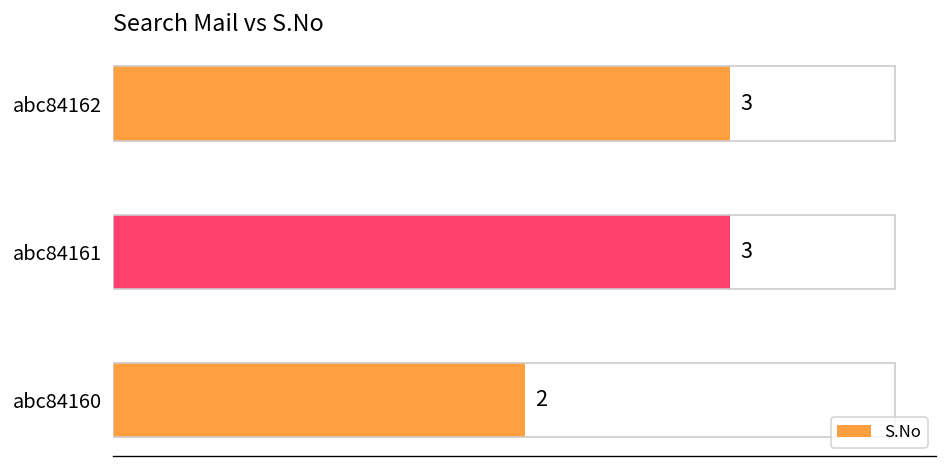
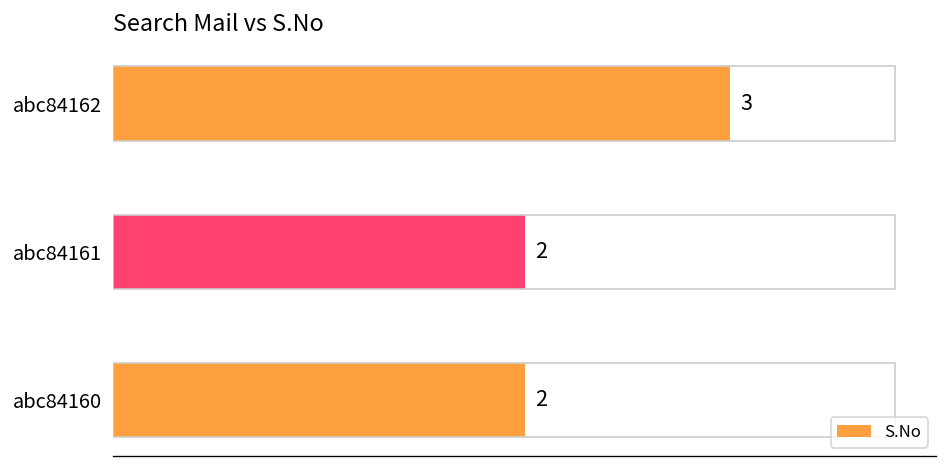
abc84161: 3 -> 2
